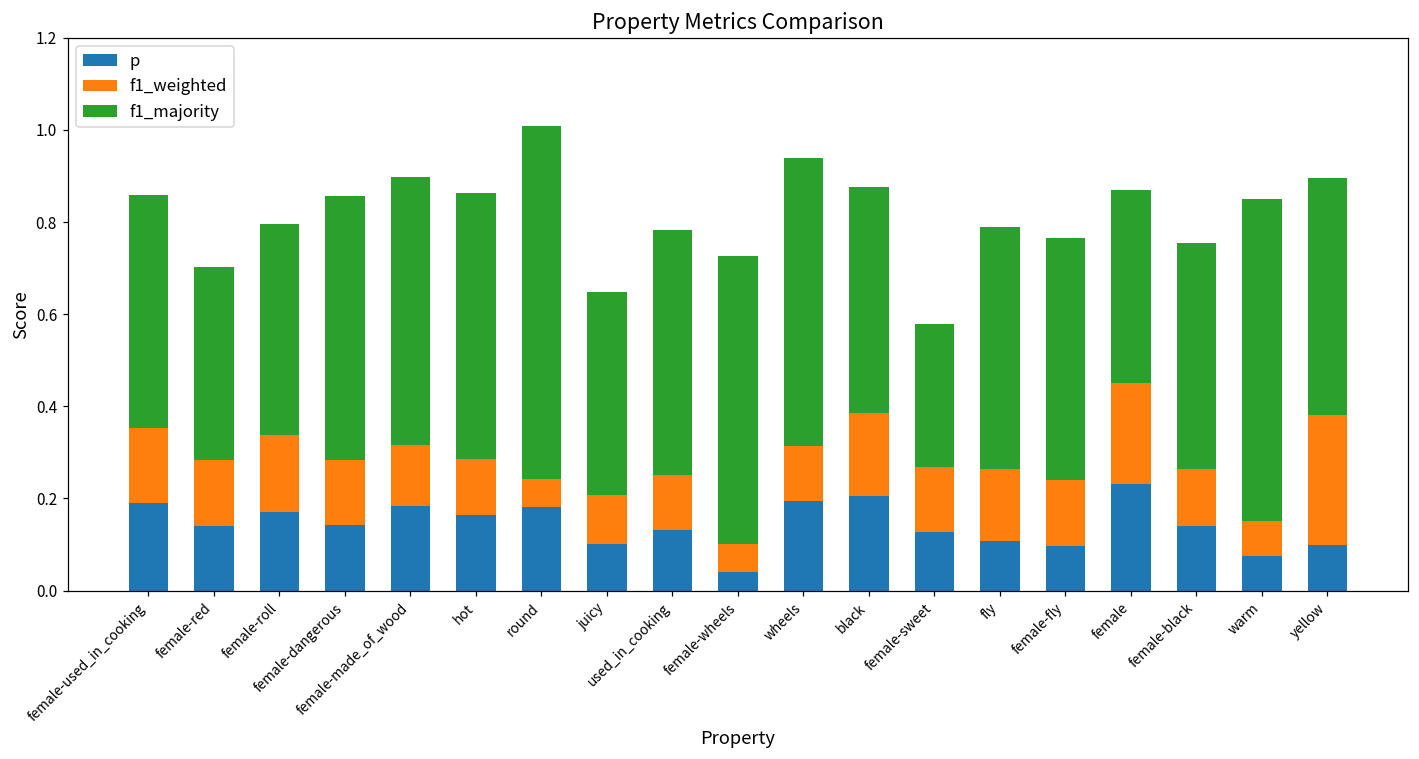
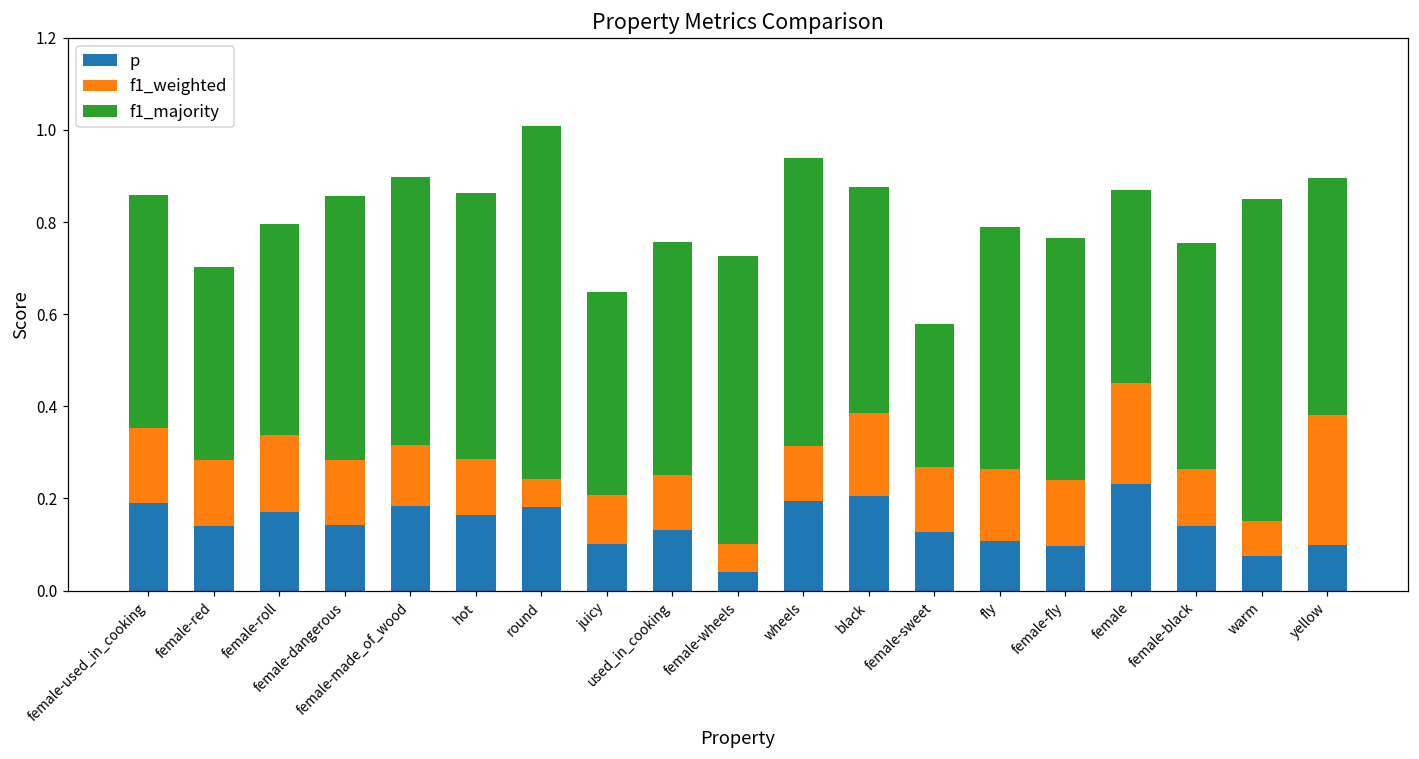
f1_majority, used_in_cooking: 0.53 -> 0.51
